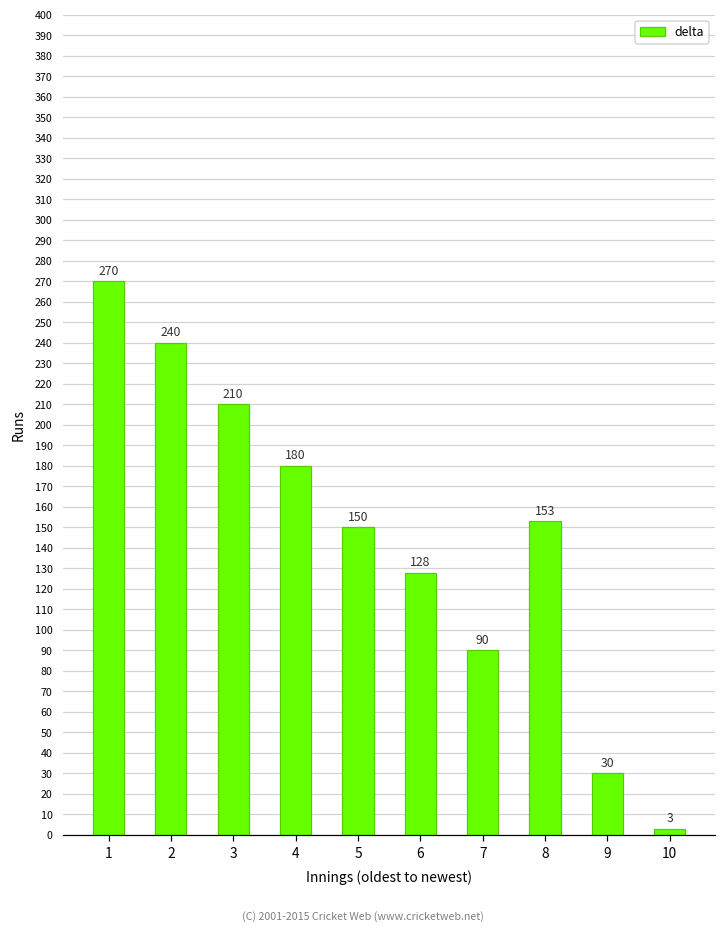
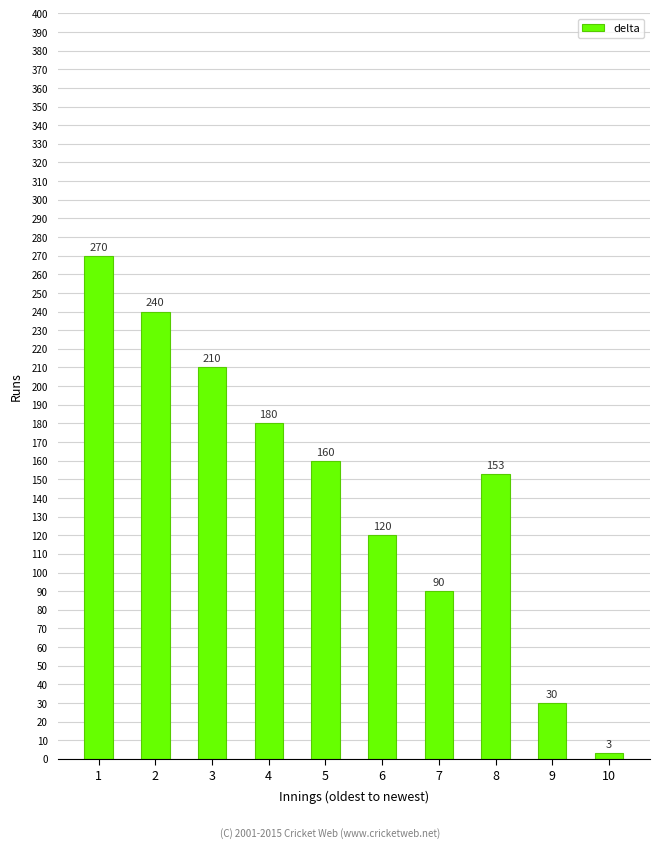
5: 150 -> 160
6: 128 -> 120
